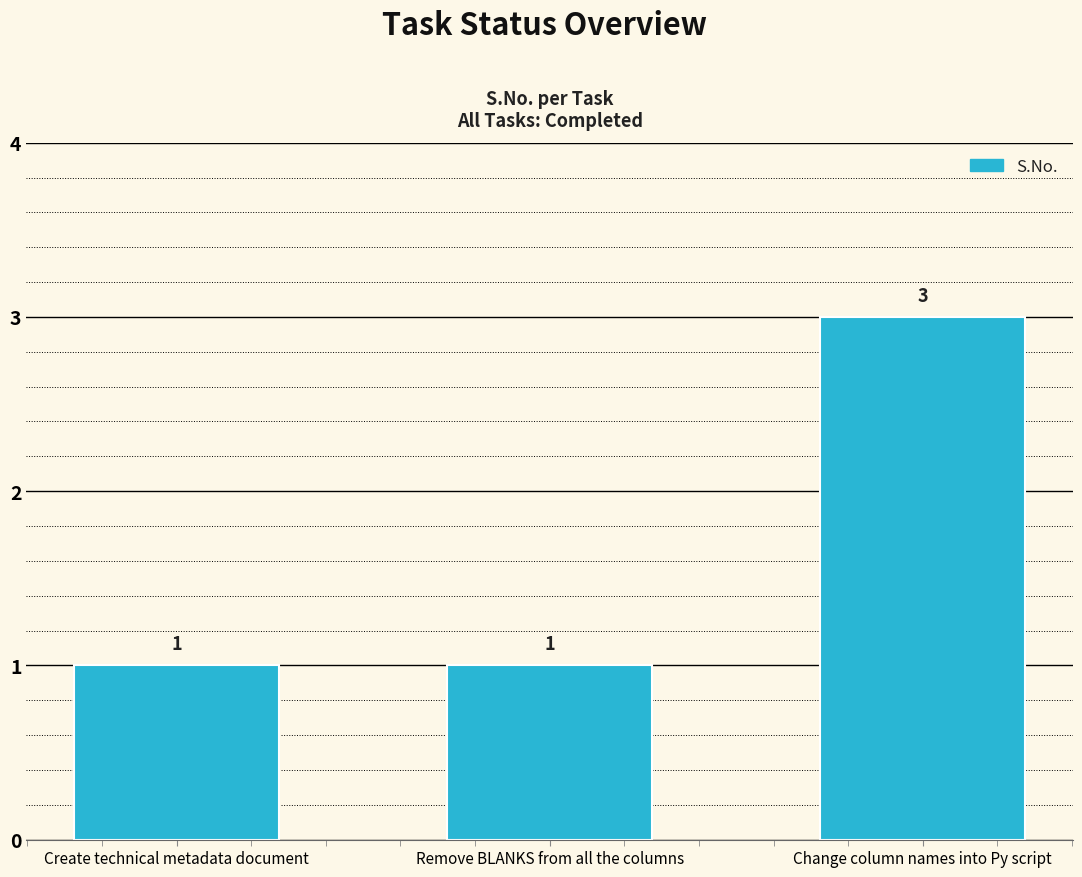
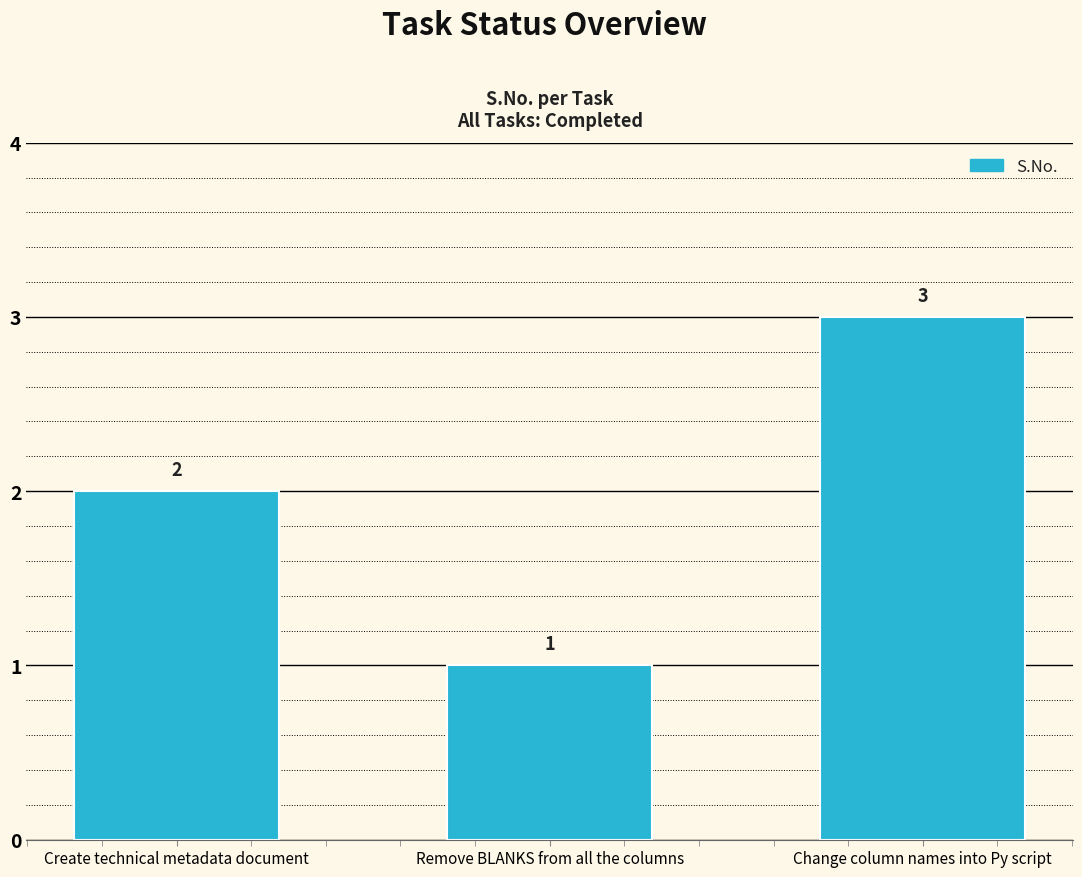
Create technical metadata document: 1 -> 2
